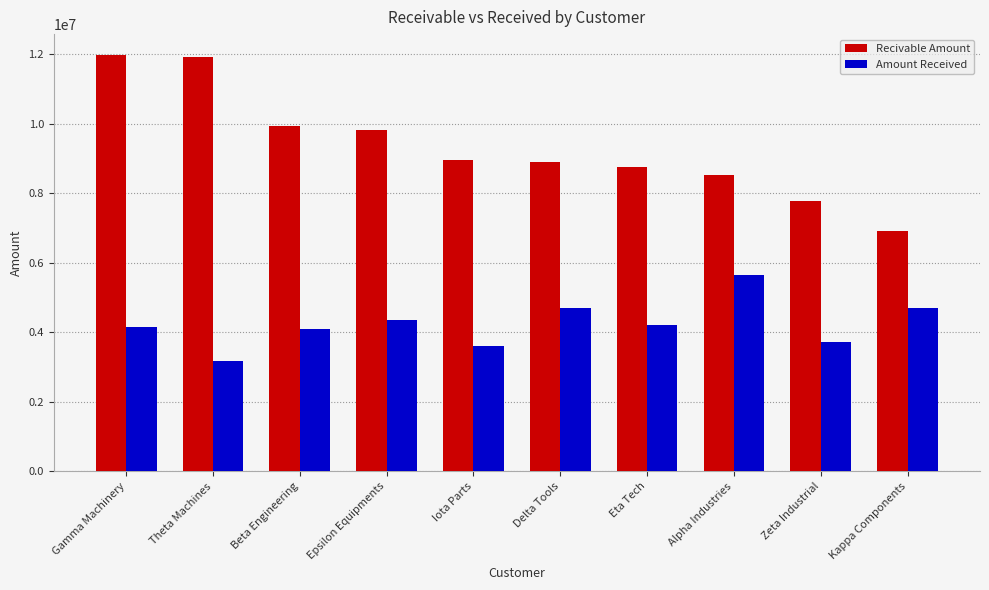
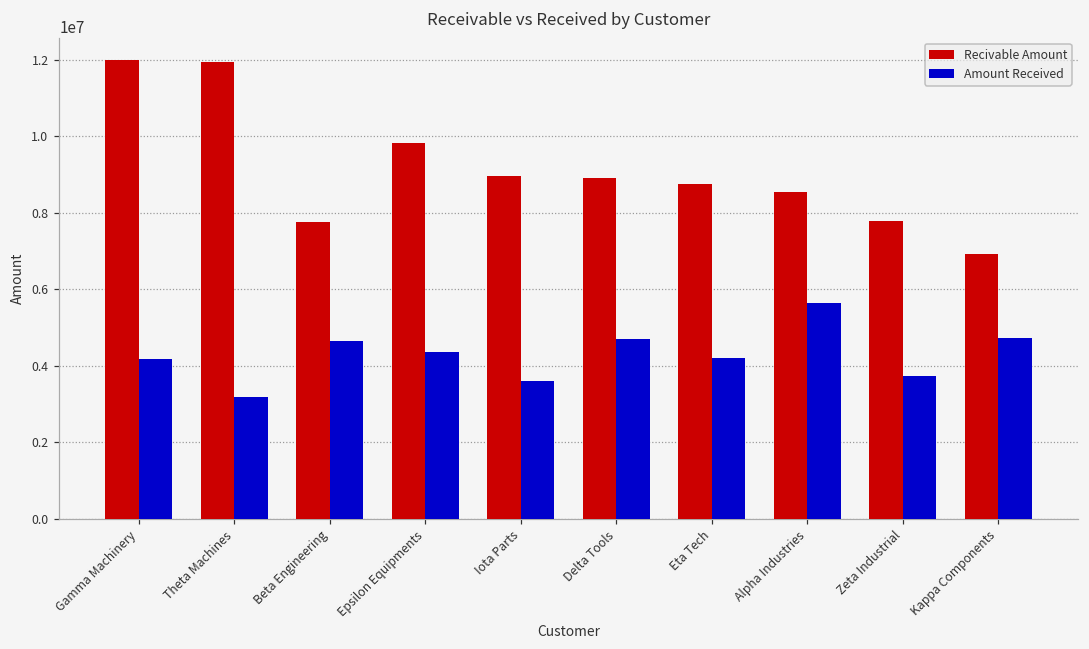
Recivable Amount, Beta Engineering: 9900000 -> 7800000
Amount Received, Beta Engineering: 4100000 -> 4700000
